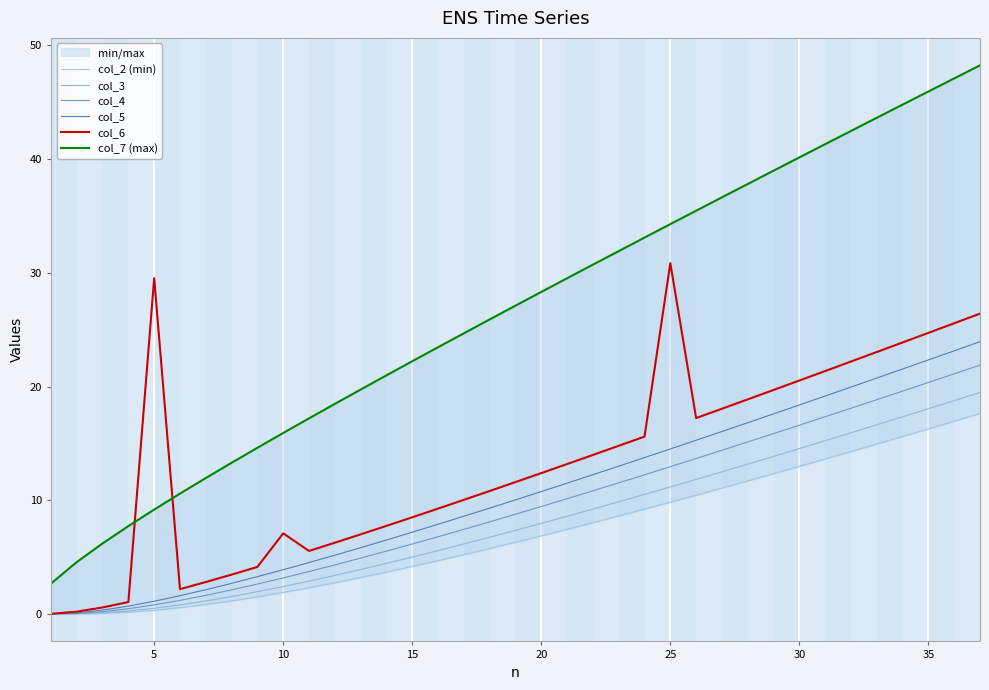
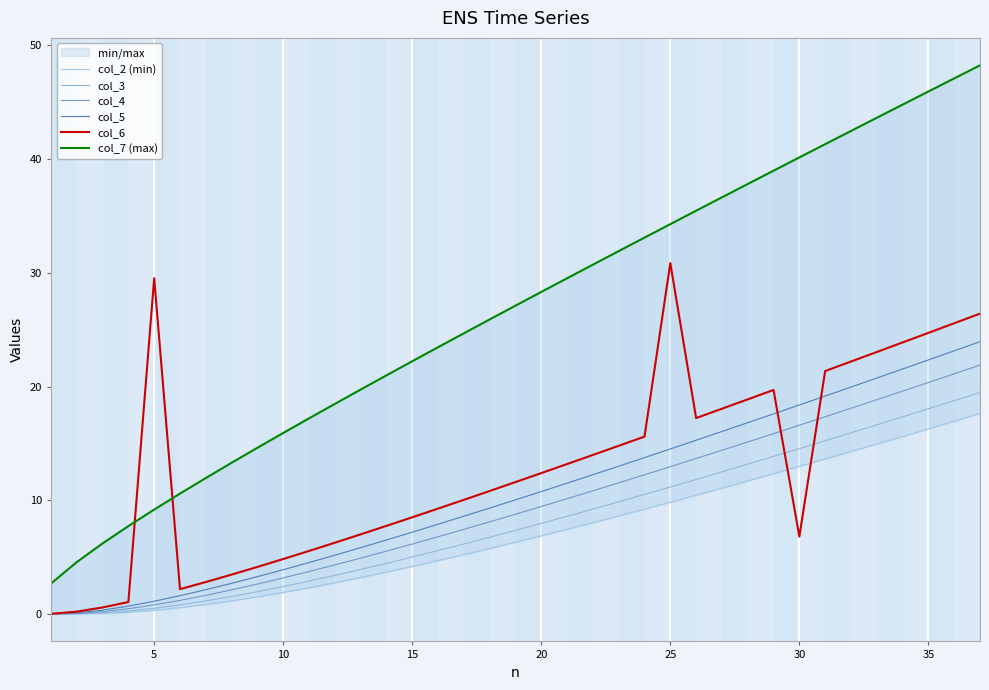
col_6, 10: 7.1 -> 4.8
col_6, 30: 20.5 -> 6.8
